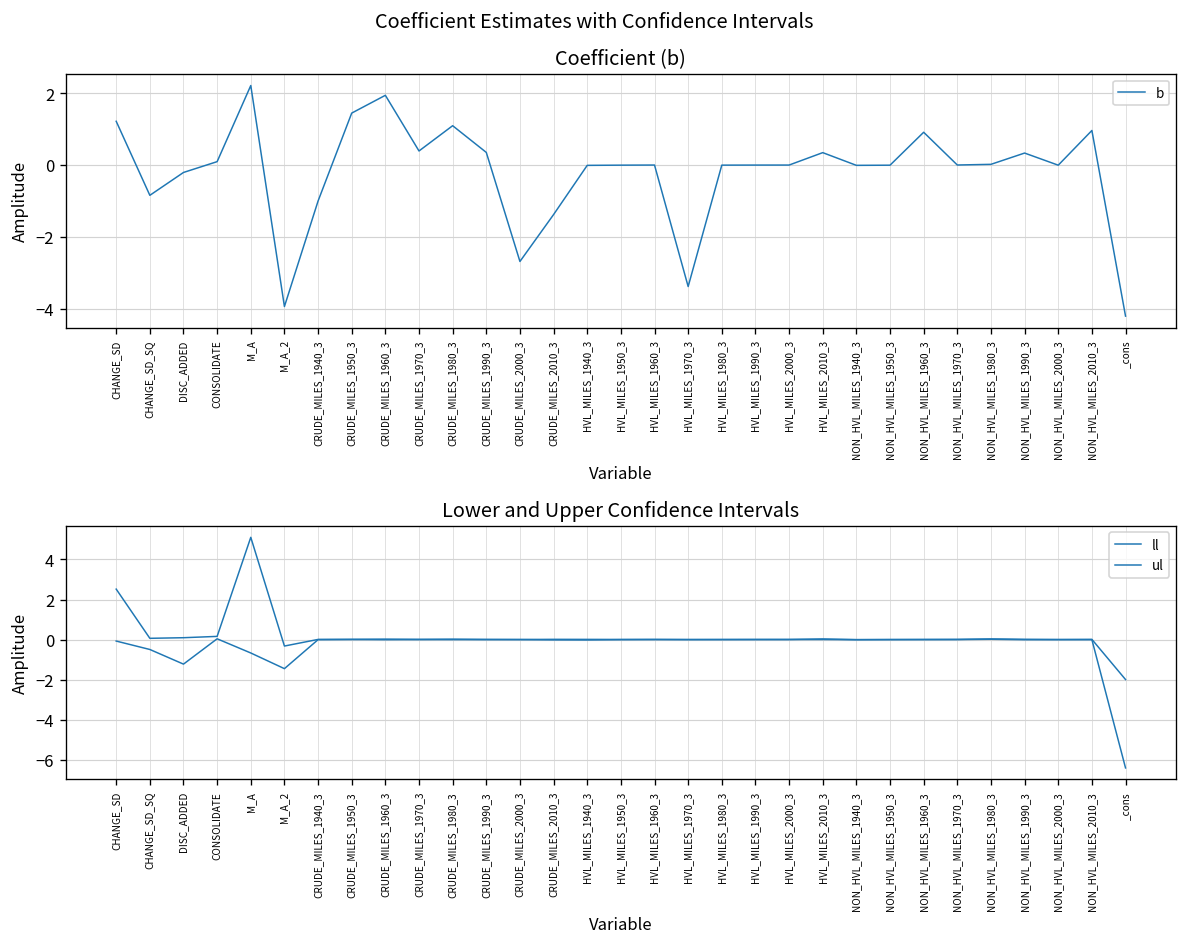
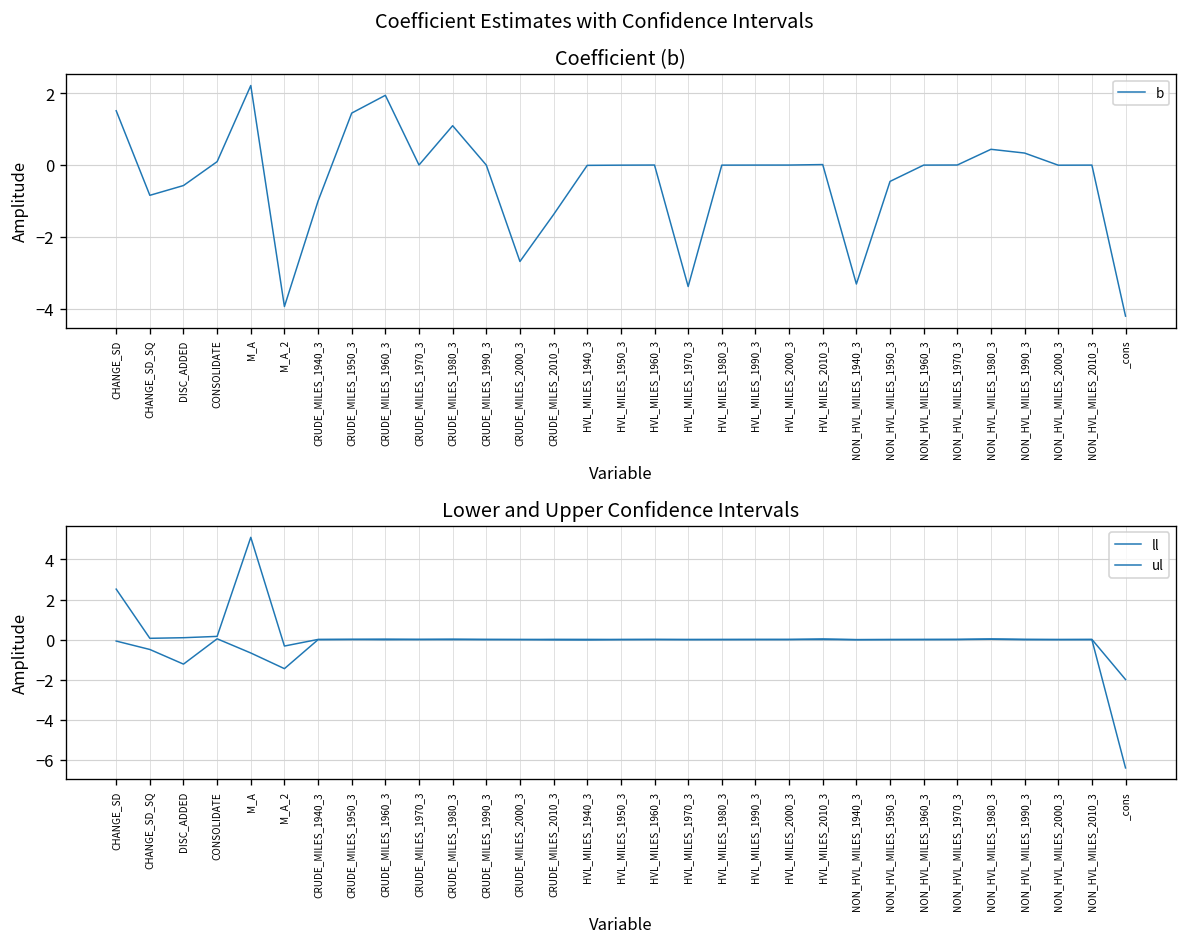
Coefficient (b), CHANGE_SD: 1.2 -> 1.5
Coefficient (b), DISC_ADDED: -0.2 -> -0.6
Coefficient (b), CRUDE_MILES_1970_3: 0.4 -> 0.0
Coefficient (b), CRUDE_MILES_1990_3: 0.4 -> 0.0
Coefficient (b), HVL_MILES_2010_3: 0.3 -> 0.0
Coefficient (b), NON_HVL_MILES_1940_3: 0.0 -> -3.3
Coefficient (b), NON_HVL_MILES_1950_3: 0.0 -> -0.5
Coefficient (b), NON_HVL_MILES_1960_3: 0.9 -> 0.0
Coefficient (b), NON_HVL_MILES_1980_3: 0.0 -> 0.4
Coefficient (b), NON_HVL_MILES_2010_3: 1.0 -> 0.0
